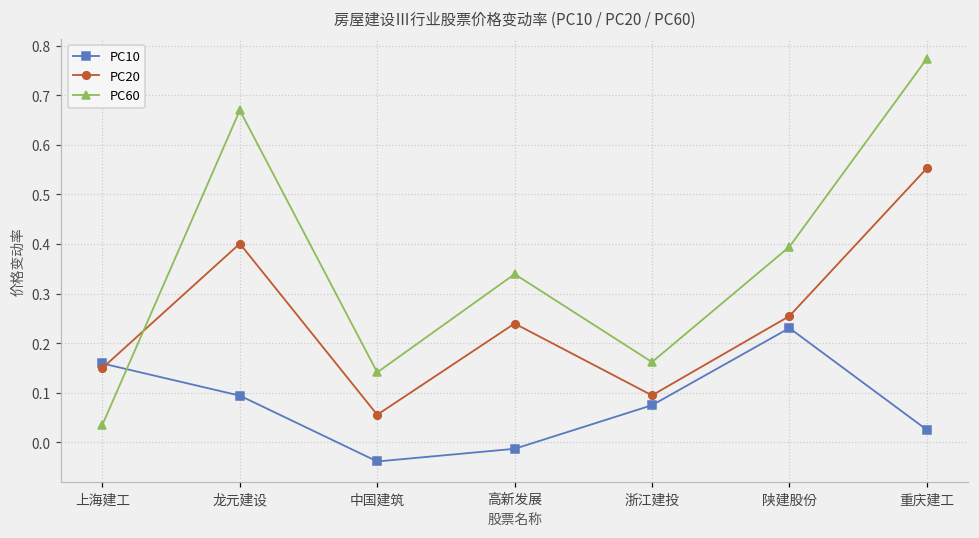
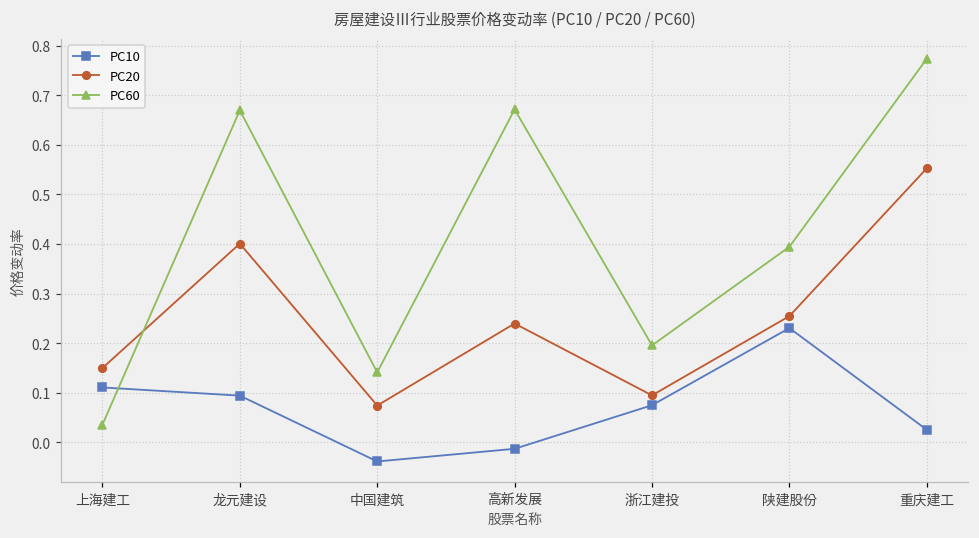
PC10, 上海建工: 0.16 -> 0.11
PC20, 中国建筑: 0.06 -> 0.07
PC60, 高新发展: 0.34 -> 0.67
PC60, 浙江建投: 0.16 -> 0.20
